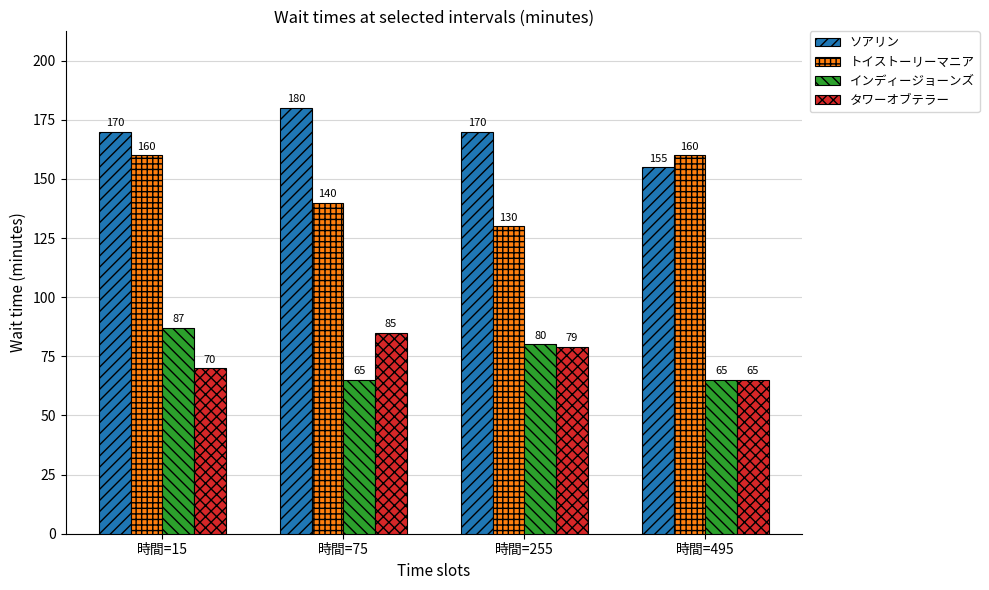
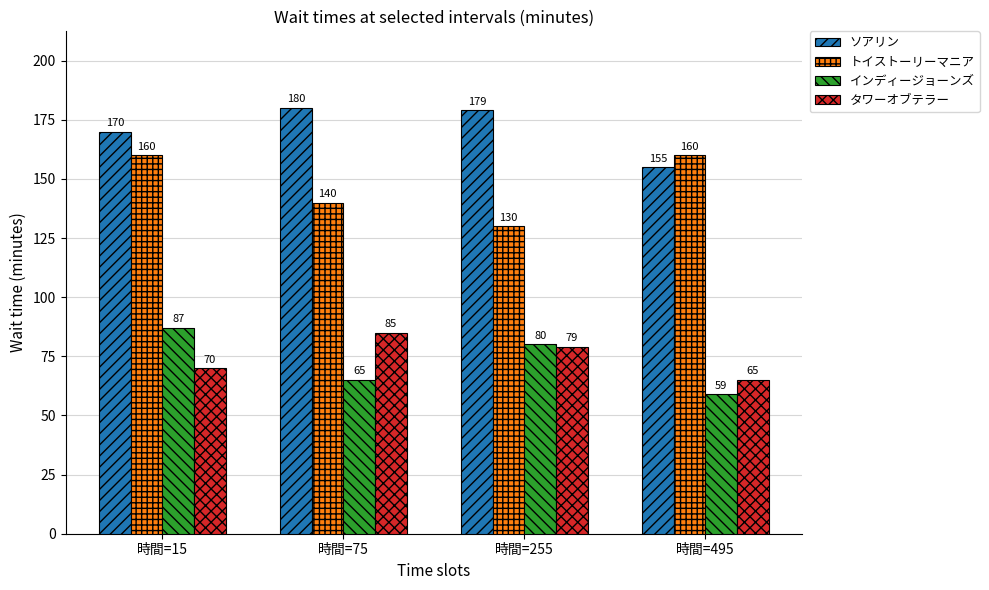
ソアリン, 時間=255: 170 -> 179
インディージョーンズ, 時間=495: 65 -> 59
